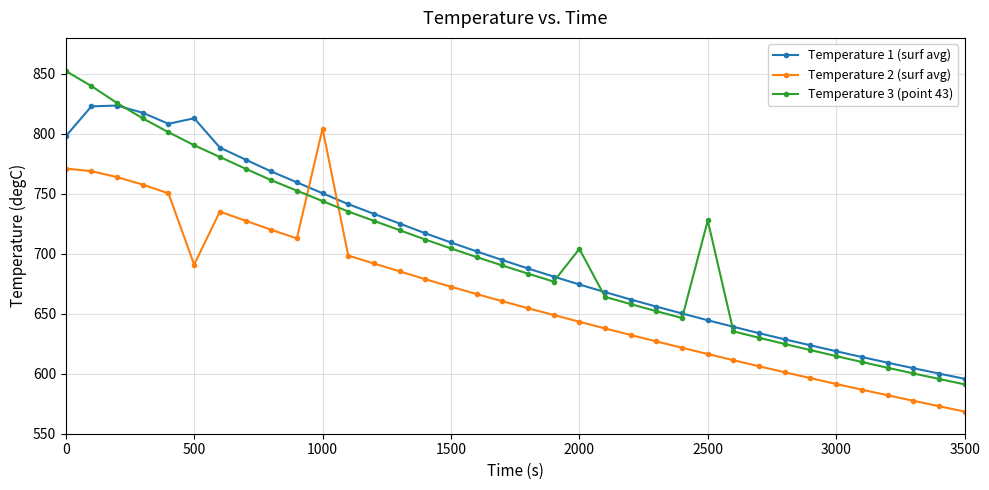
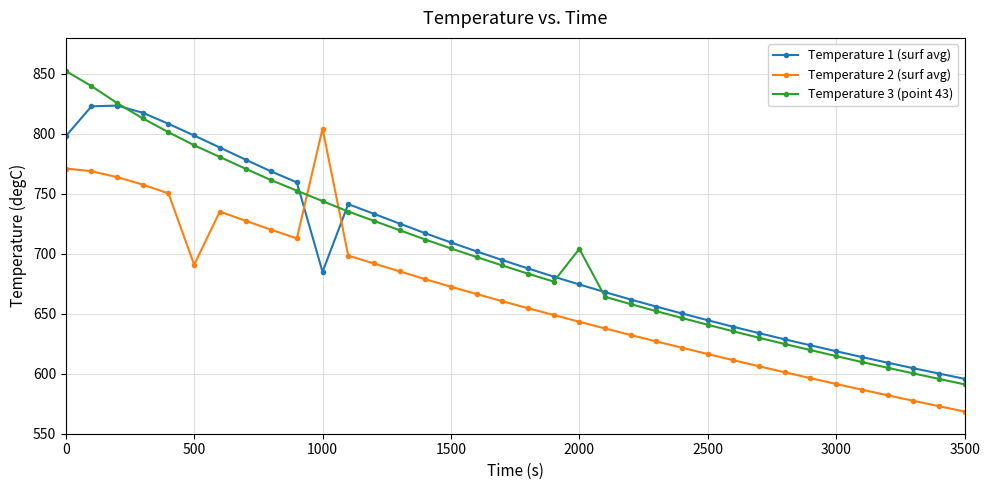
Temperature 1 (surf avg), 500: 813 -> 799
Temperature 1 (surf avg), 1000: 750 -> 685
Temperature 3 (point 43), 2500: 728 -> 641
